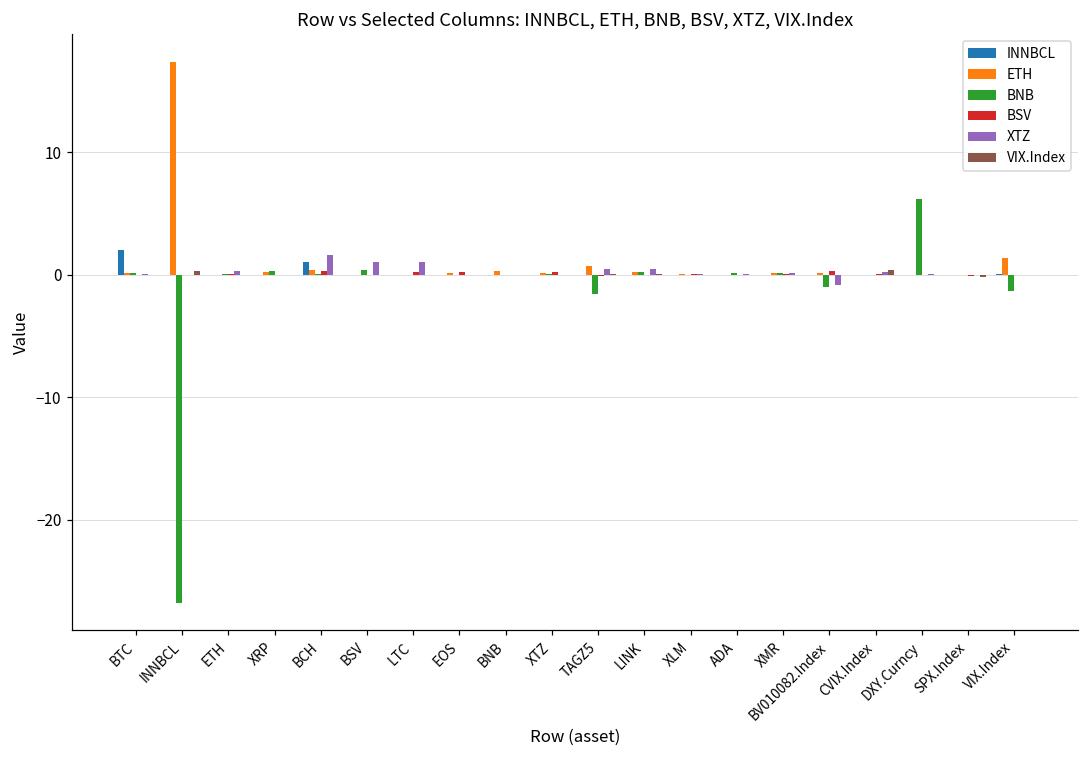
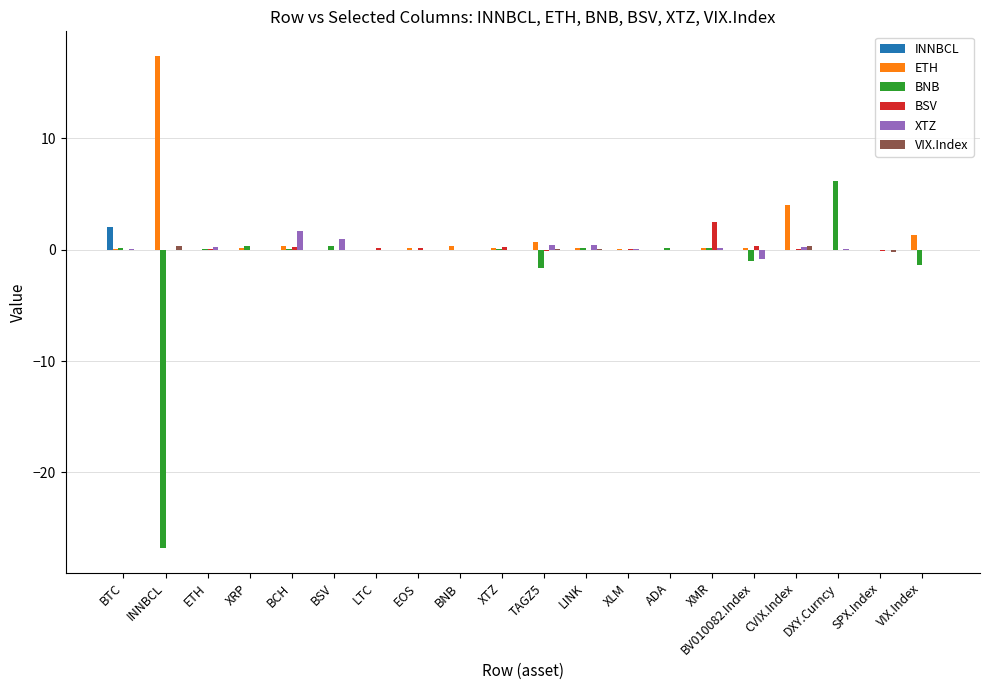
INNBCL, BCH: 1 -> 0
XTZ, LTC: 1 -> 0
BSV, XMR: 0.1 -> 2.5
ETH, CVIX.Index: 0 -> 4
